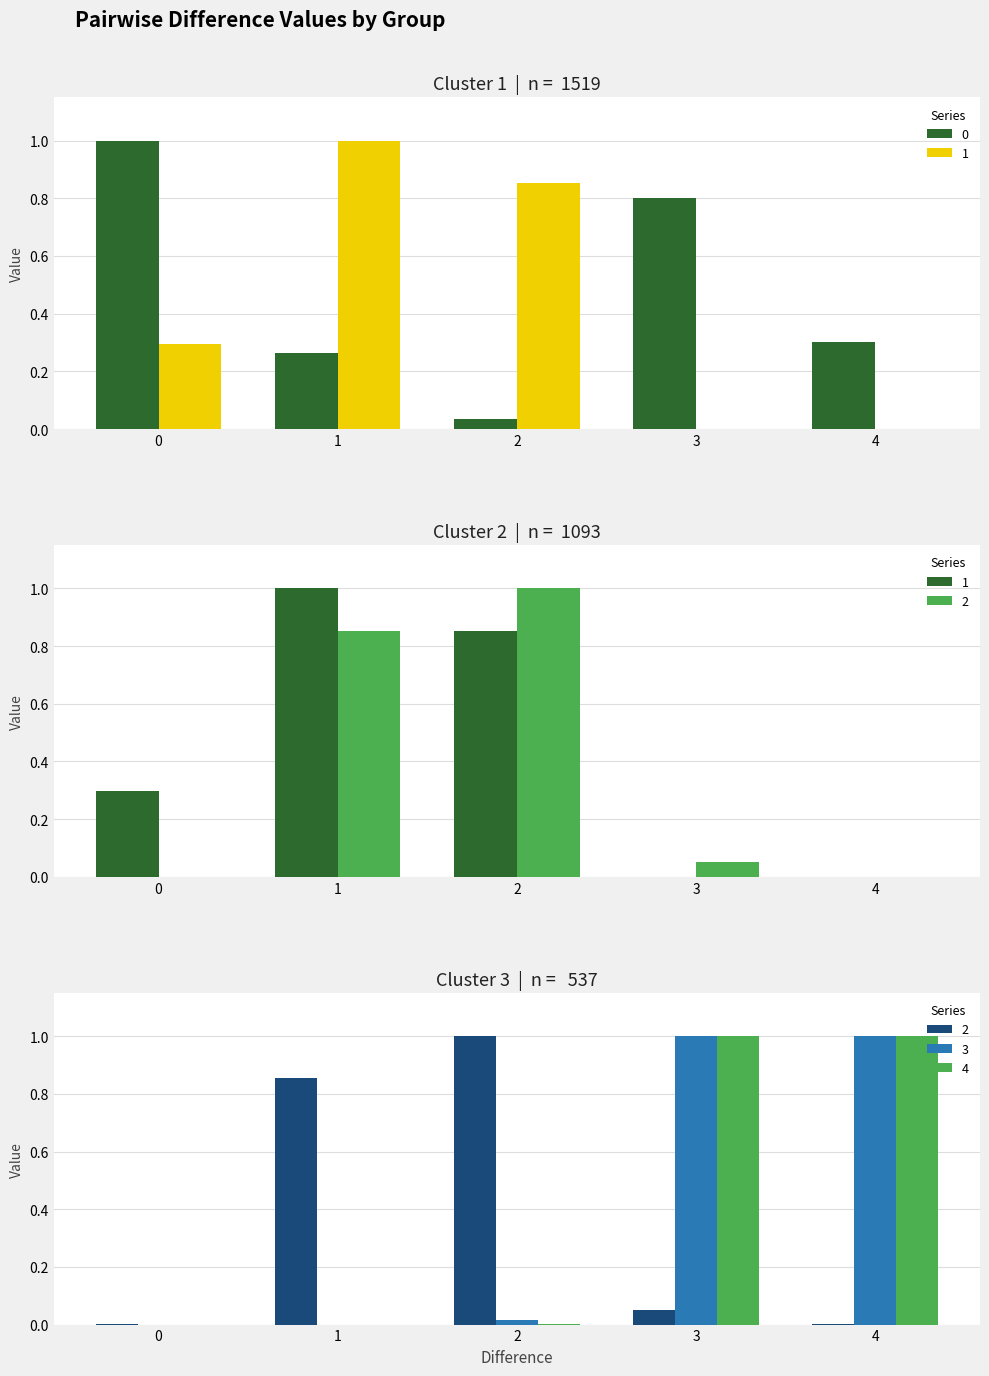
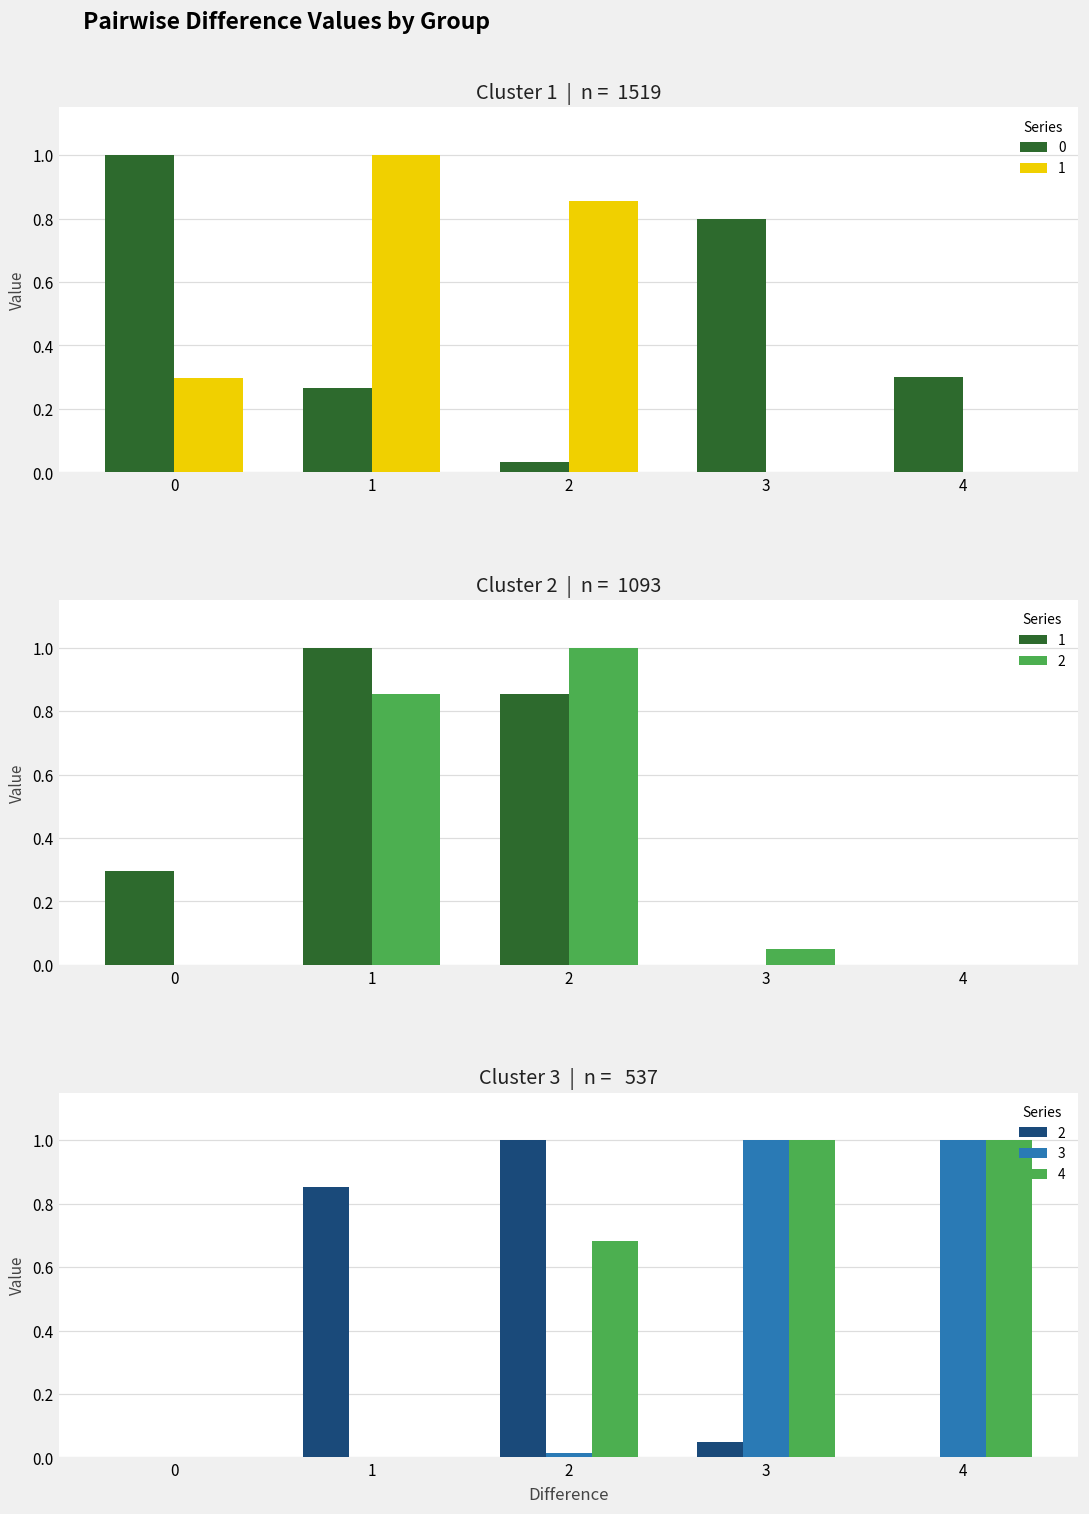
Cluster 3 | n = 537, 4, 2: 0.00 -> 0.68
